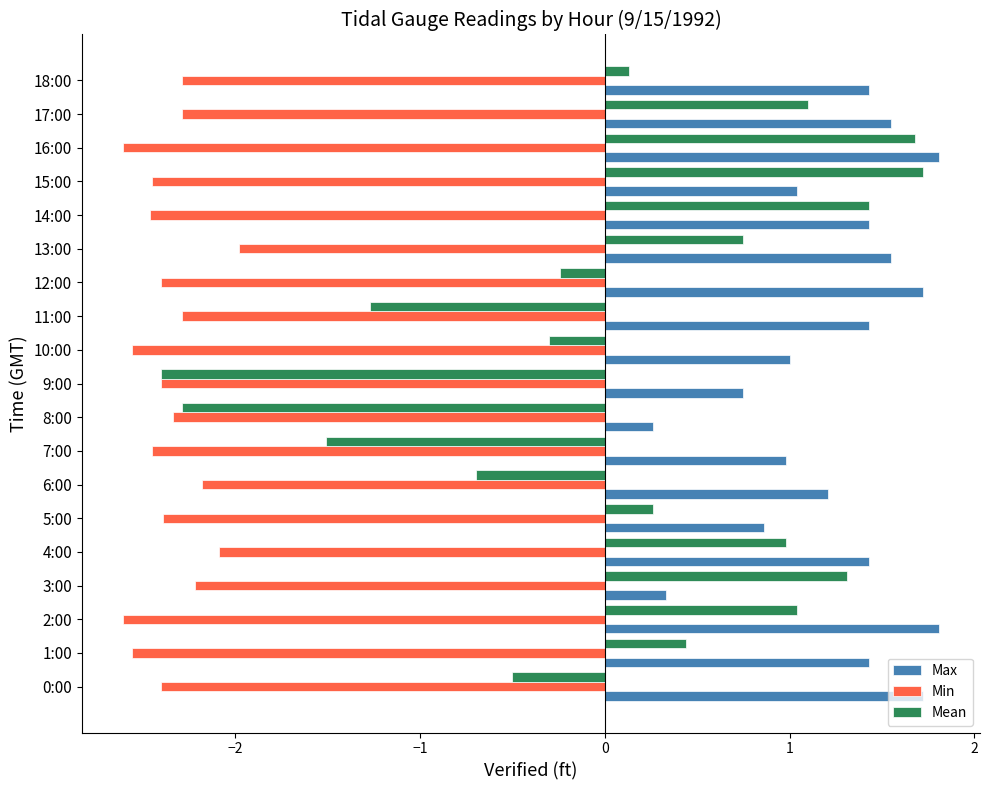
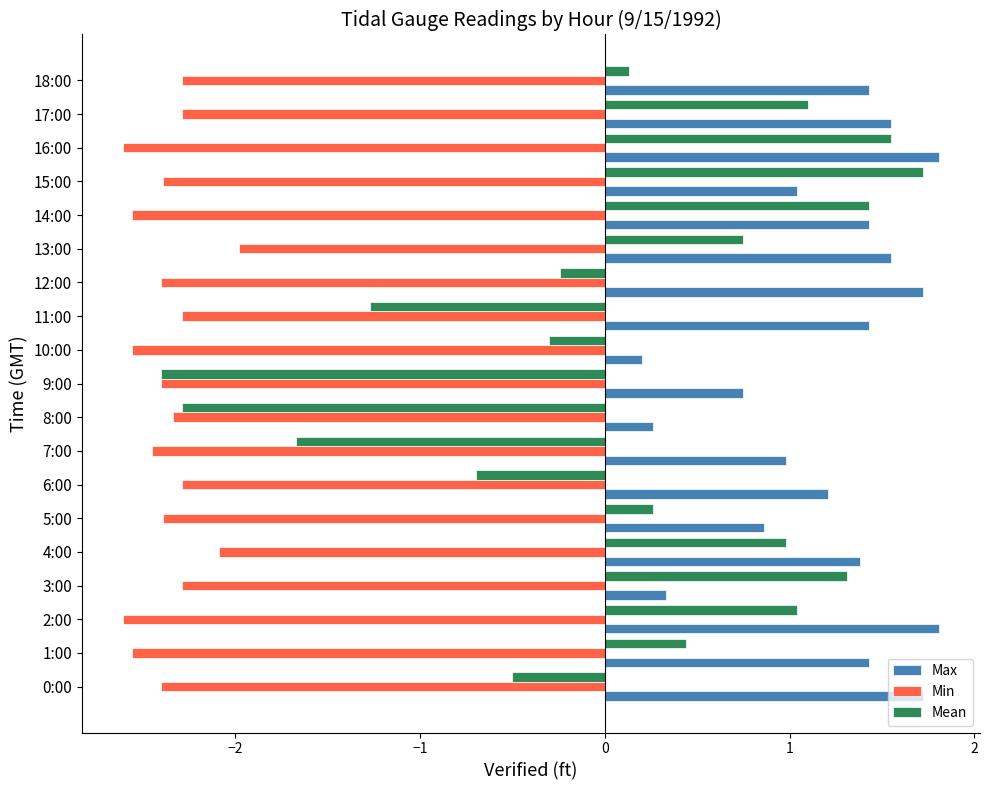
Mean, 16:00: 1.68 -> 1.55
Min, 15:00: -2.45 -> -2.39
Min, 14:00: -2.46 -> -2.56
Max, 10:00: 1.0 -> 0.2
Mean, 7:00: -1.51 -> -1.67
Min, 6:00: -2.18 -> -2.29
Max, 4:00: 1.43 -> 1.38
Min, 3:00: -2.22 -> -2.29
